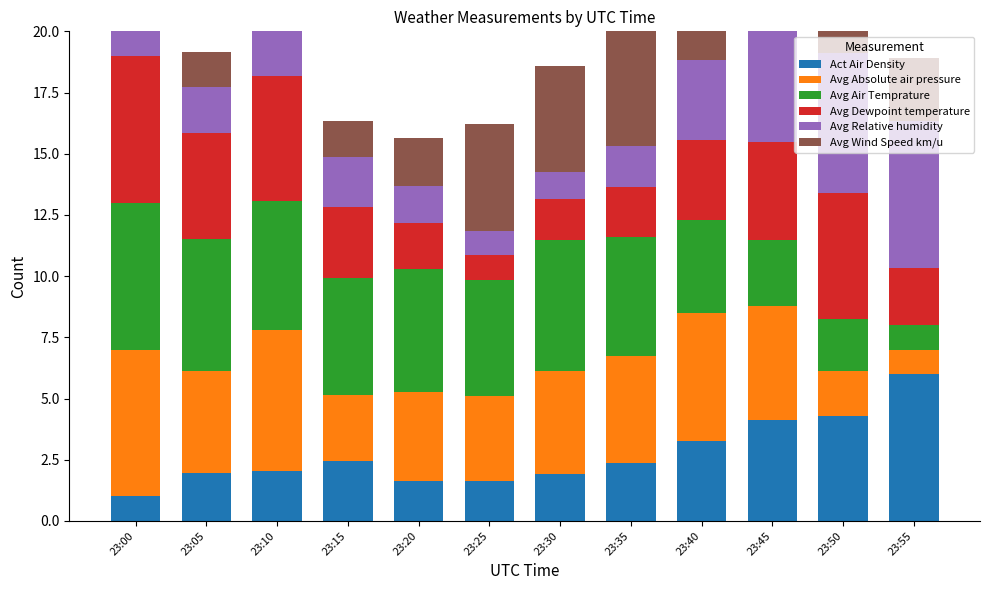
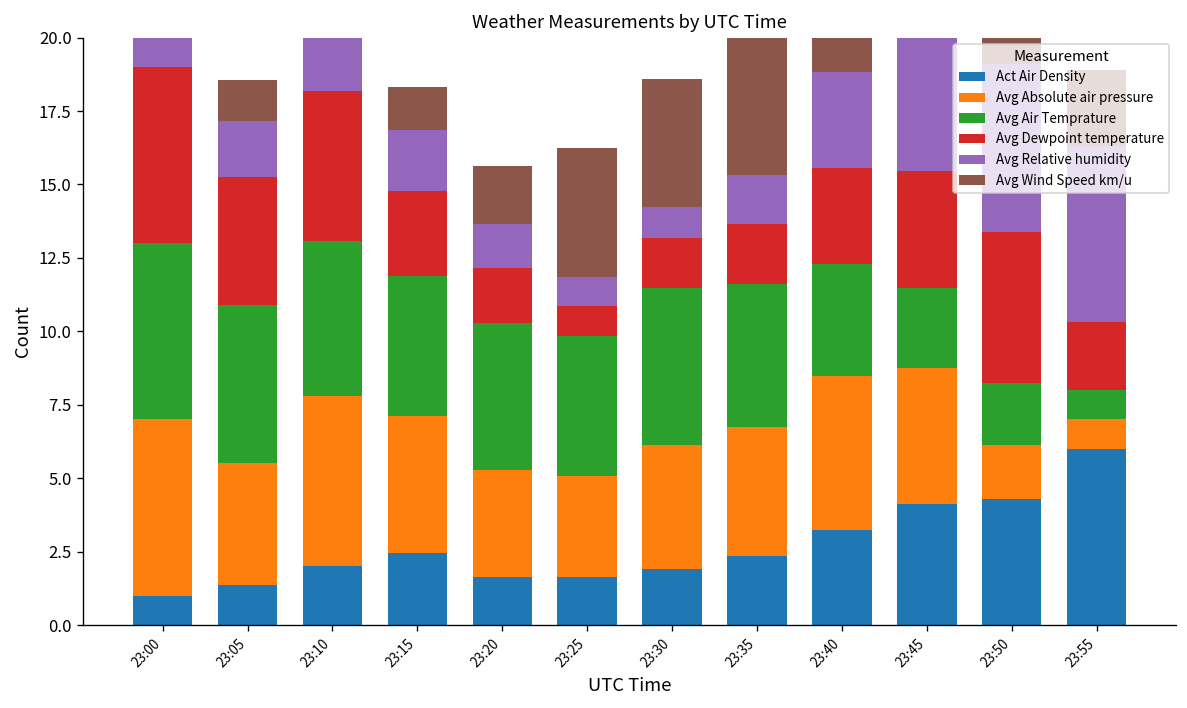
Act Air Density, 23:05: 2.0 -> 1.4
Avg Absolute air pressure, 23:15: 2.7 -> 4.7
